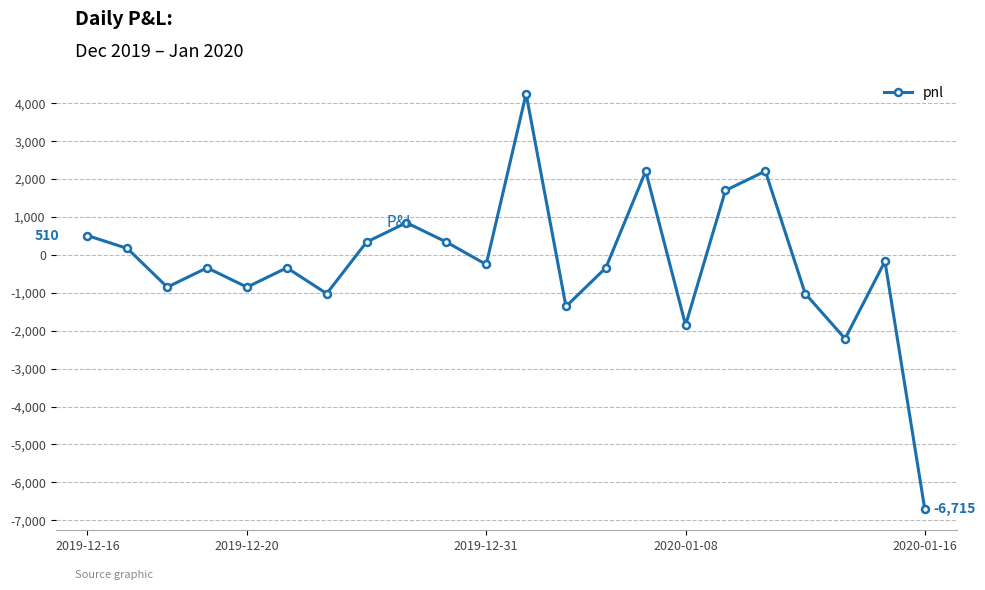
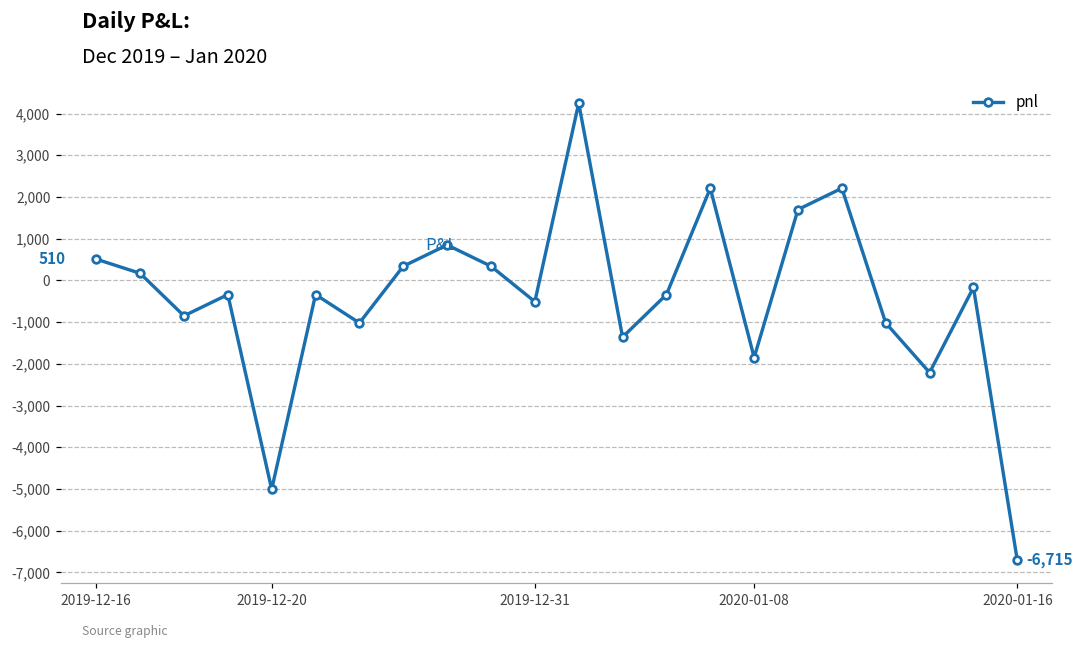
2019-12-20: -900 -> -5,000
2019-12-31: -300 -> -500
